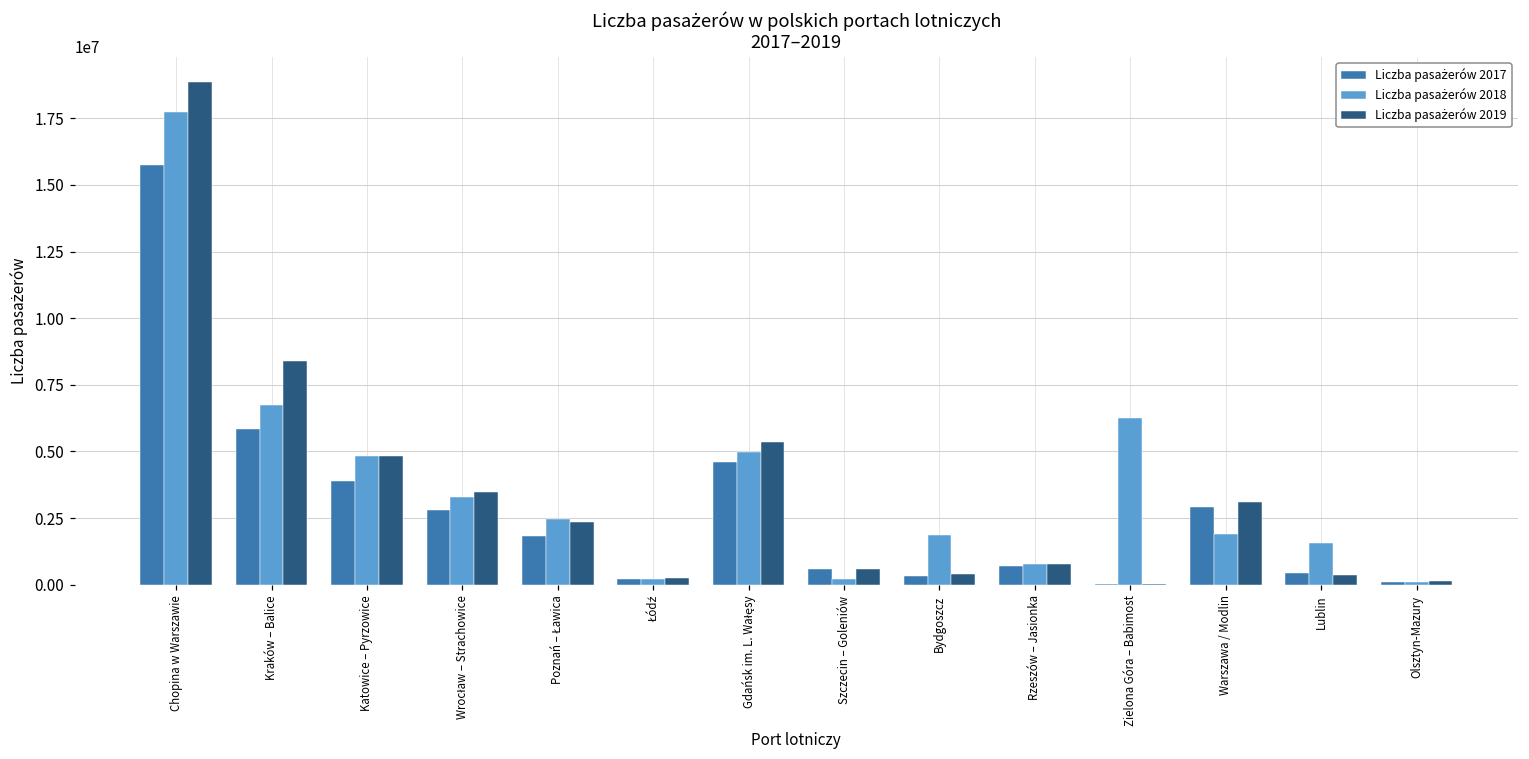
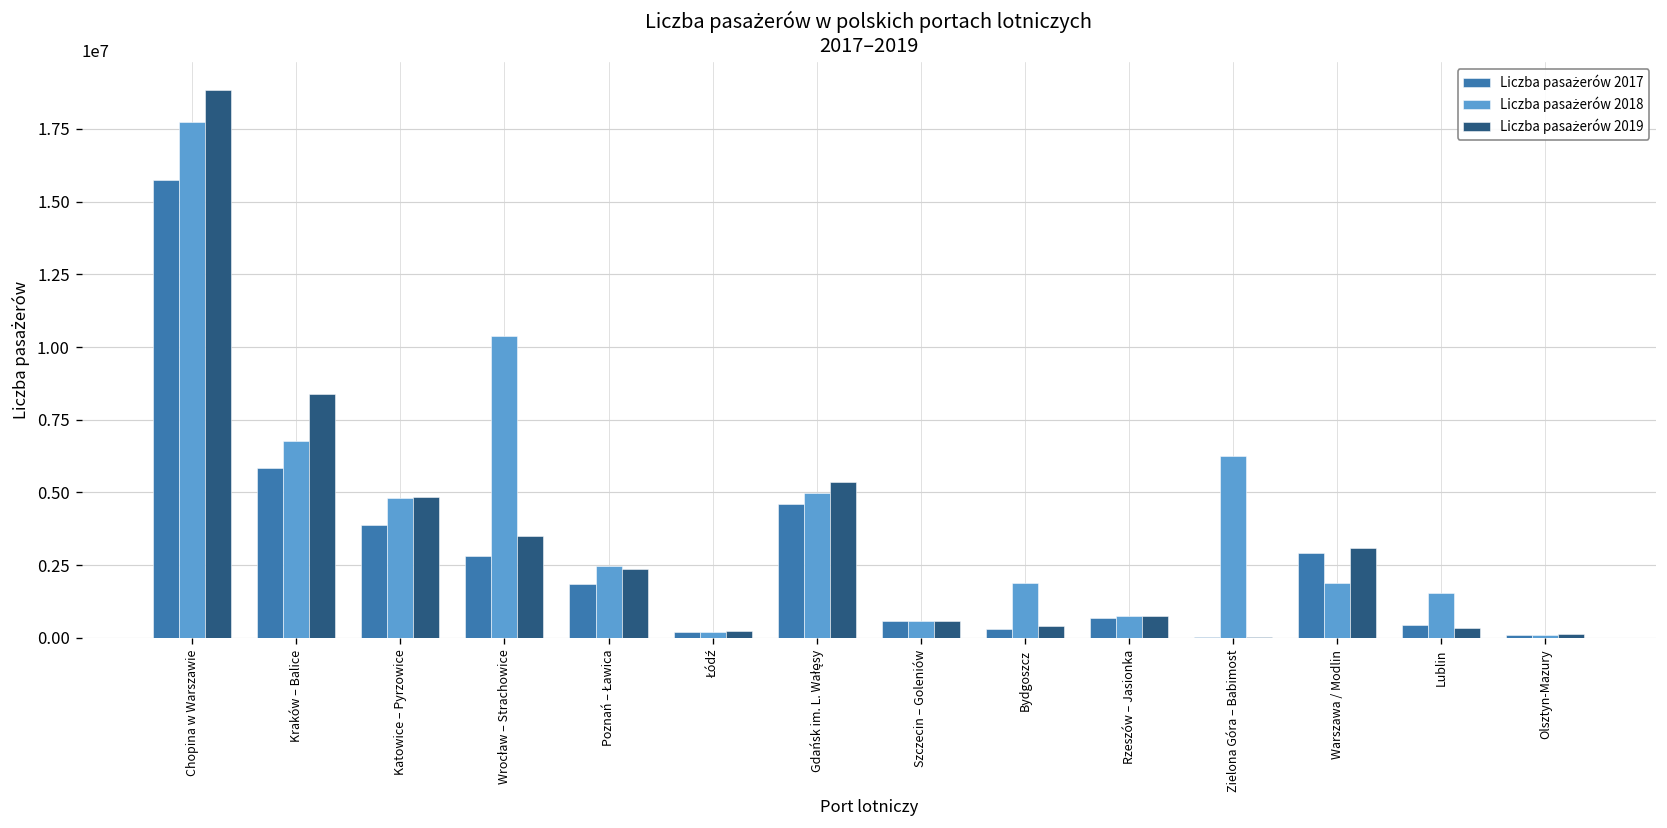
Liczba pasażerów 2018, Wrocław – Strachowice: 3300000 -> 10400000
Liczba pasażerów 2018, Szczecin – Goleniów: 200000 -> 600000
